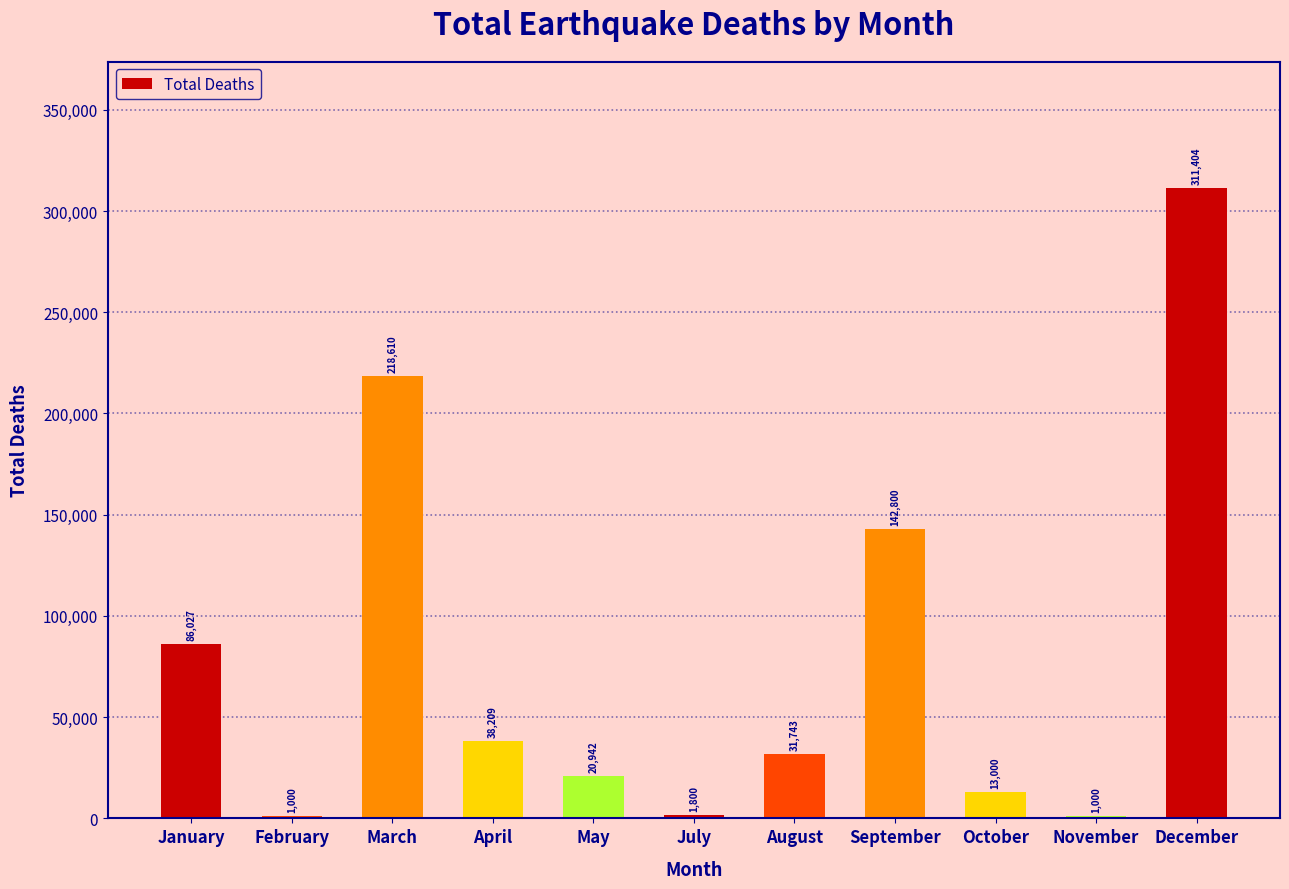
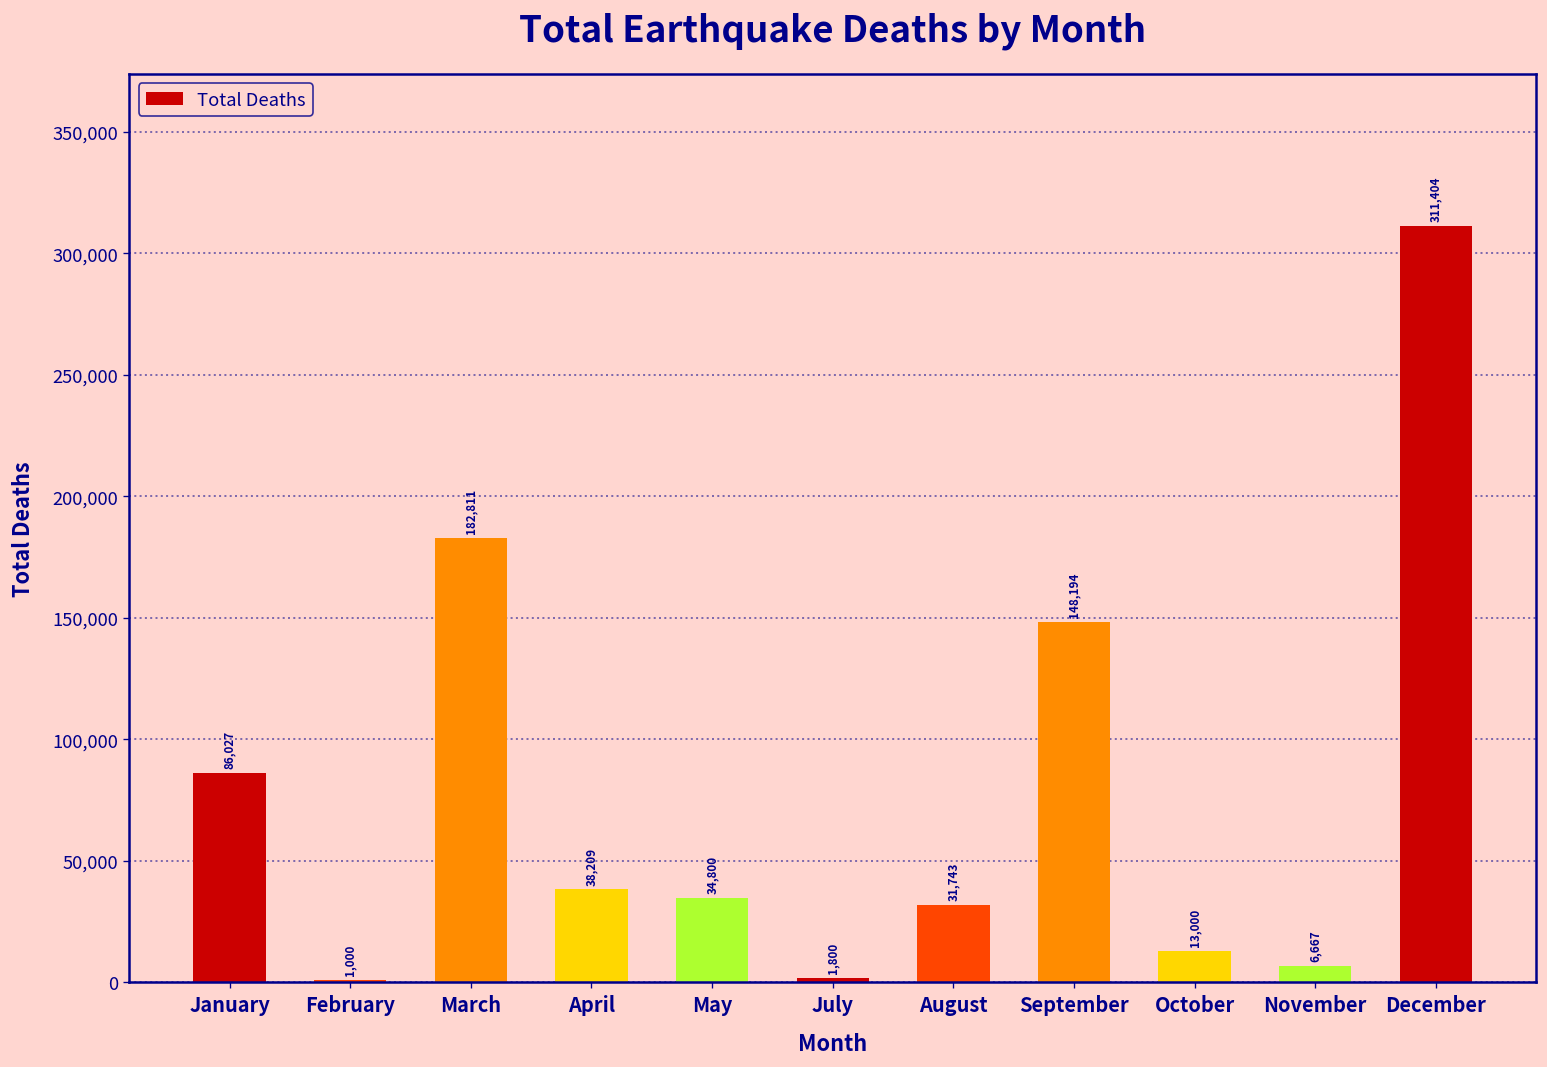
March: 218,610 -> 182,811
May: 20,942 -> 34,800
September: 142,800 -> 148,194
November: 1,000 -> 6,667
